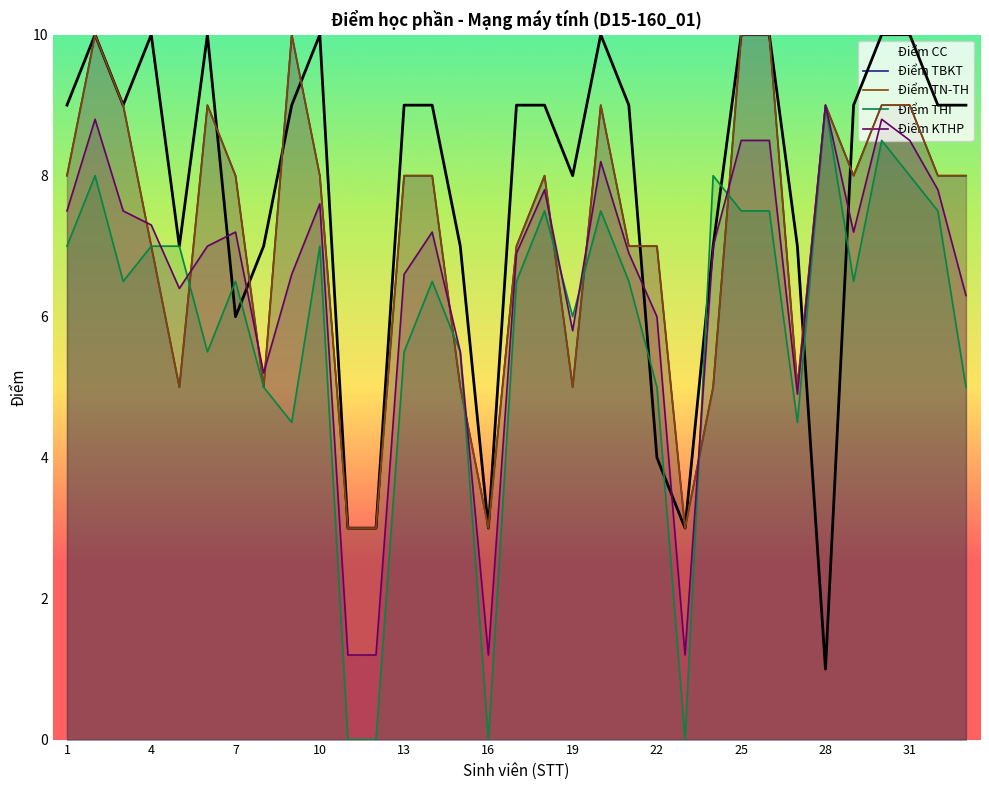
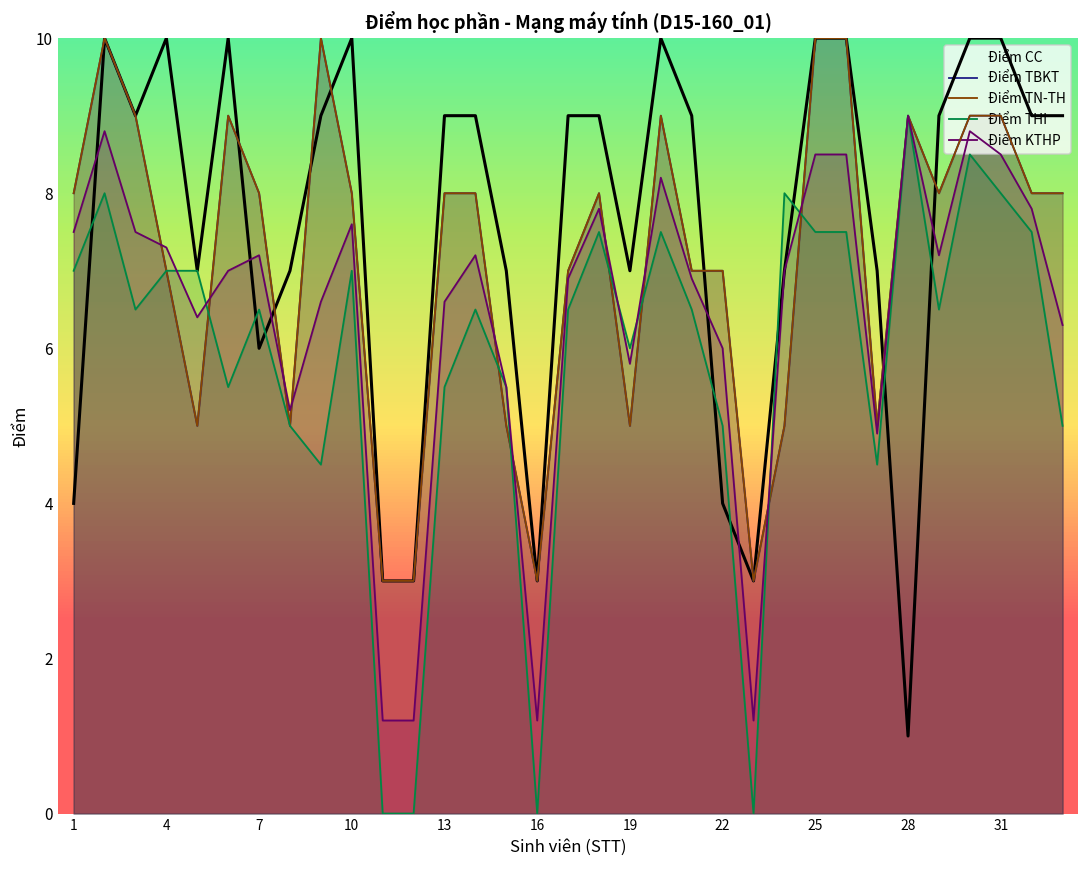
Điểm CC, 1: 9 -> 4
Điểm CC, 19: 8 -> 7
